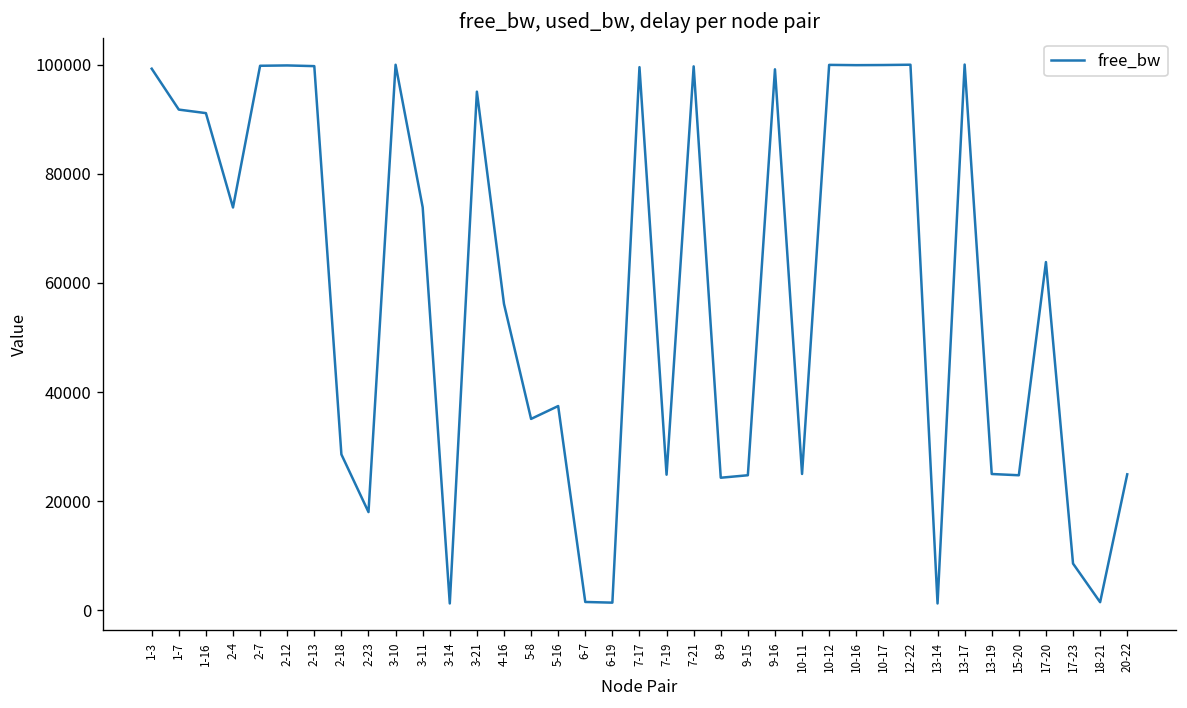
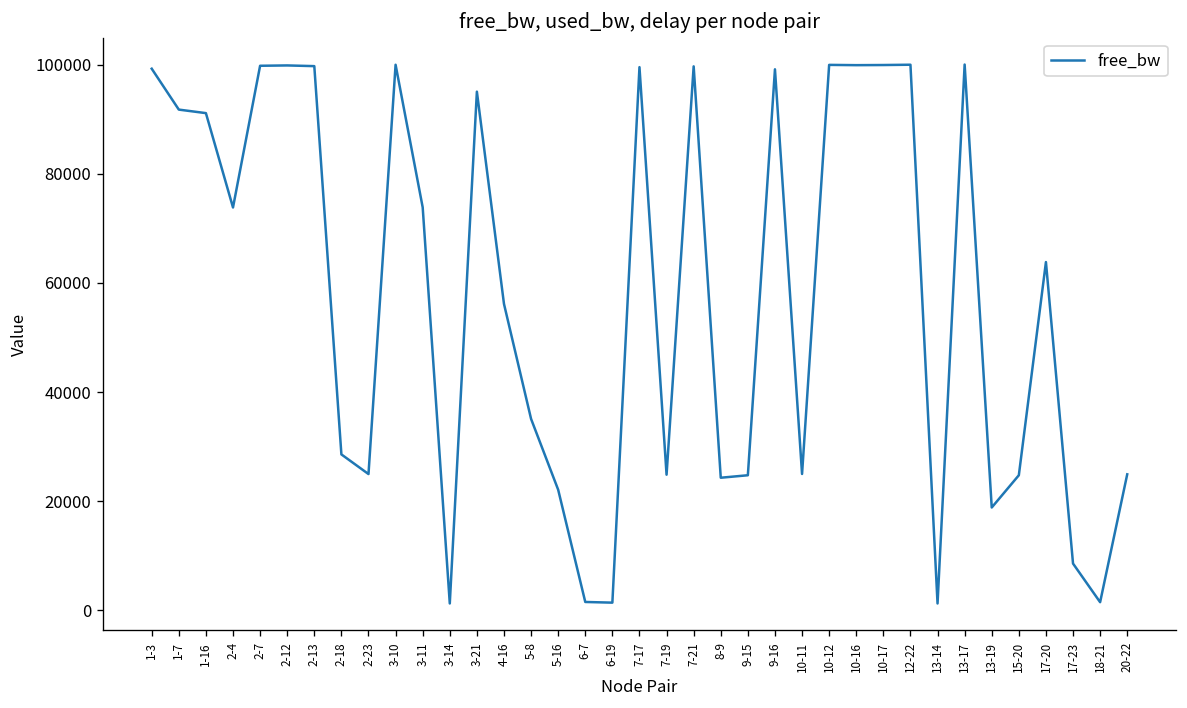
2-23: 18000 -> 25000
5-16: 37000 -> 22000
13-19: 25000 -> 19000
